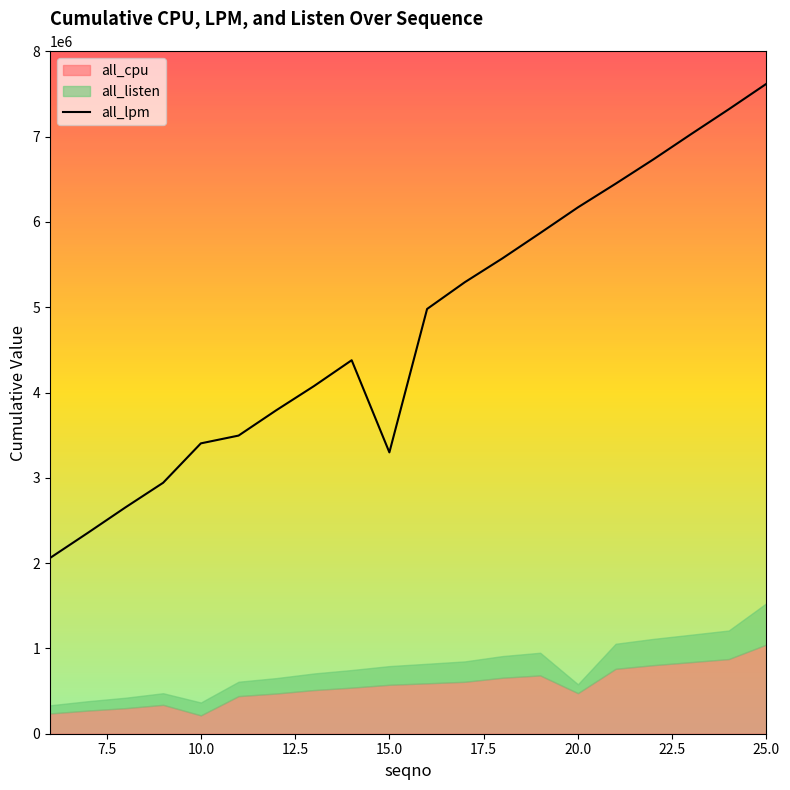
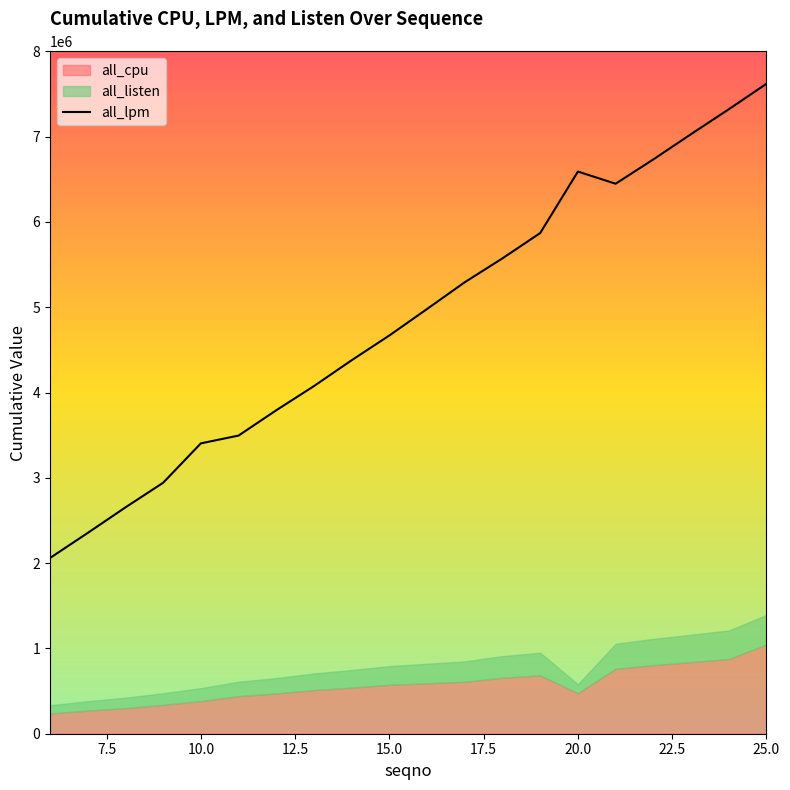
all_cpu, 10.0: 200000 -> 400000
all_lpm, 15.0: 3300000 -> 4700000
all_lpm, 20.0: 6200000 -> 6600000
all_listen, 25.0: 500000 -> 300000
